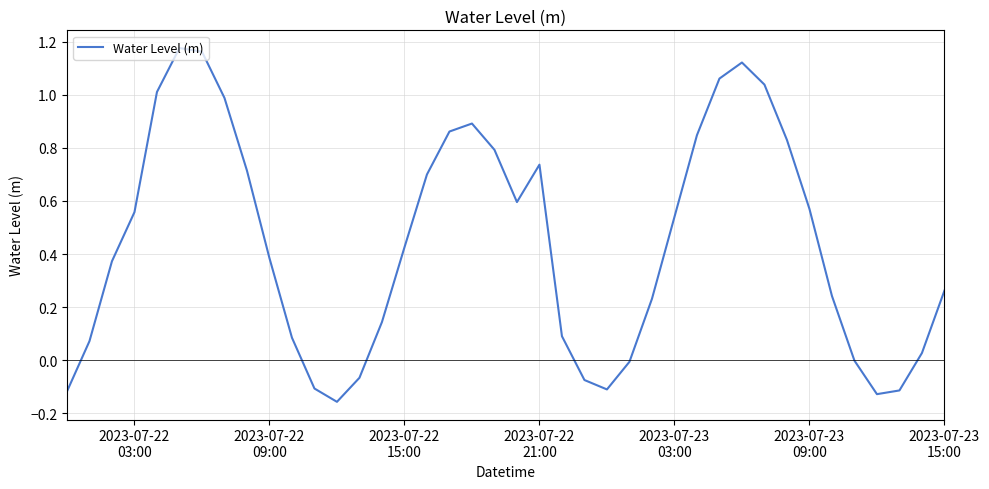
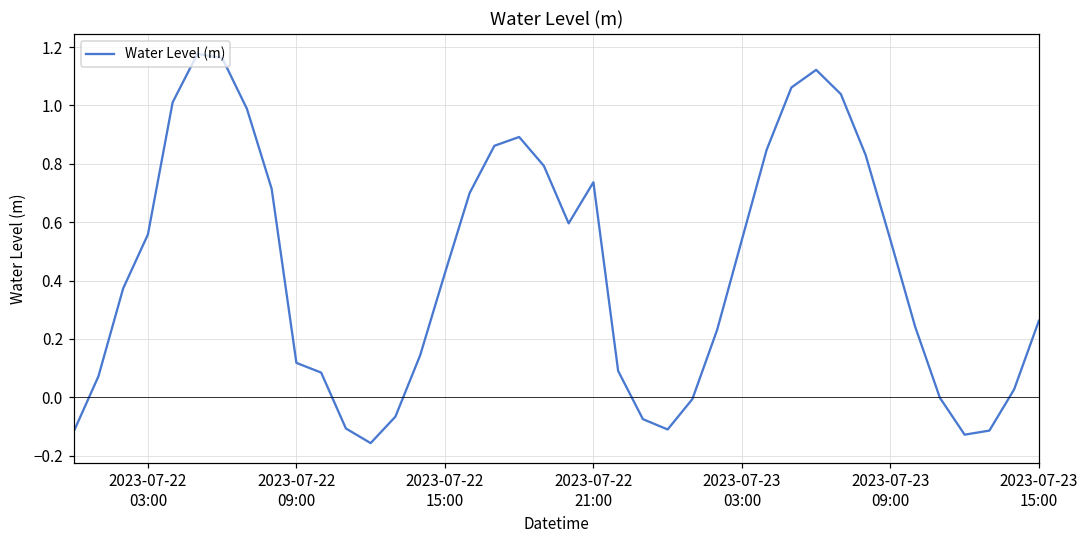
2023-07-22 09:00: 0.38 -> 0.12
2023-07-23 09:00: 0.57 -> 0.54
